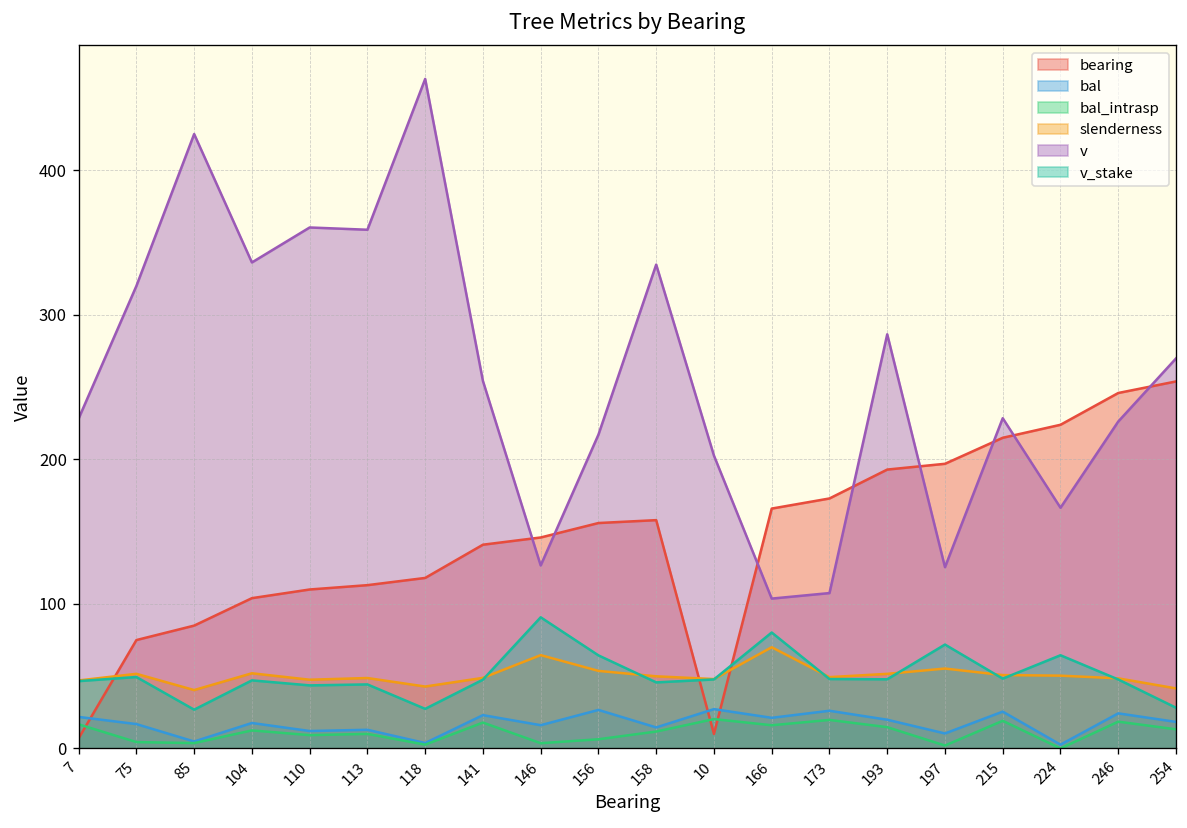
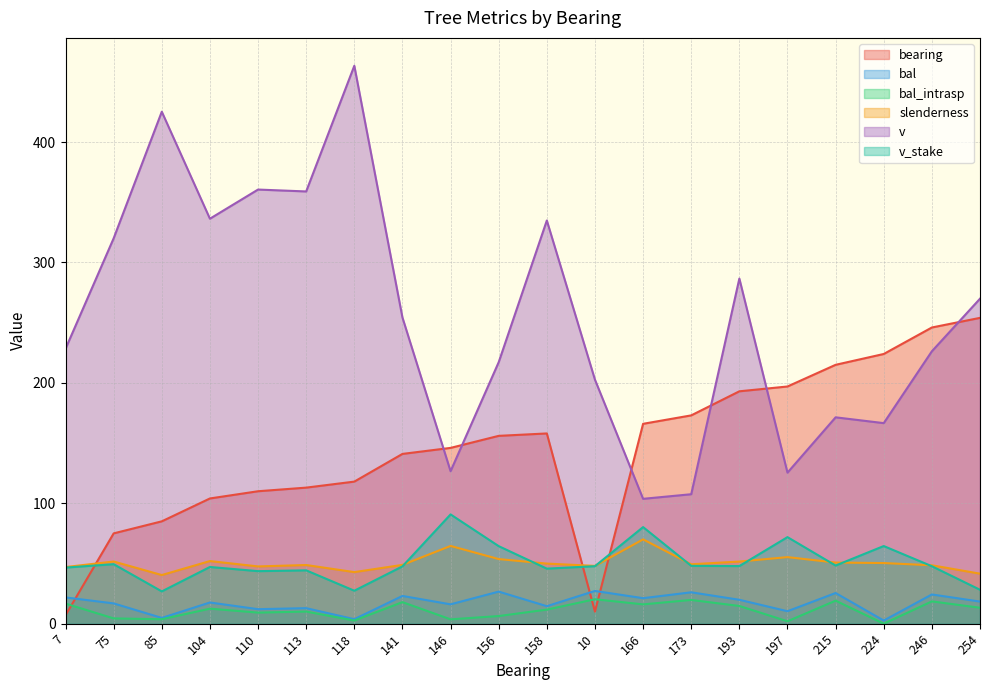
v, 215: 229 -> 171
